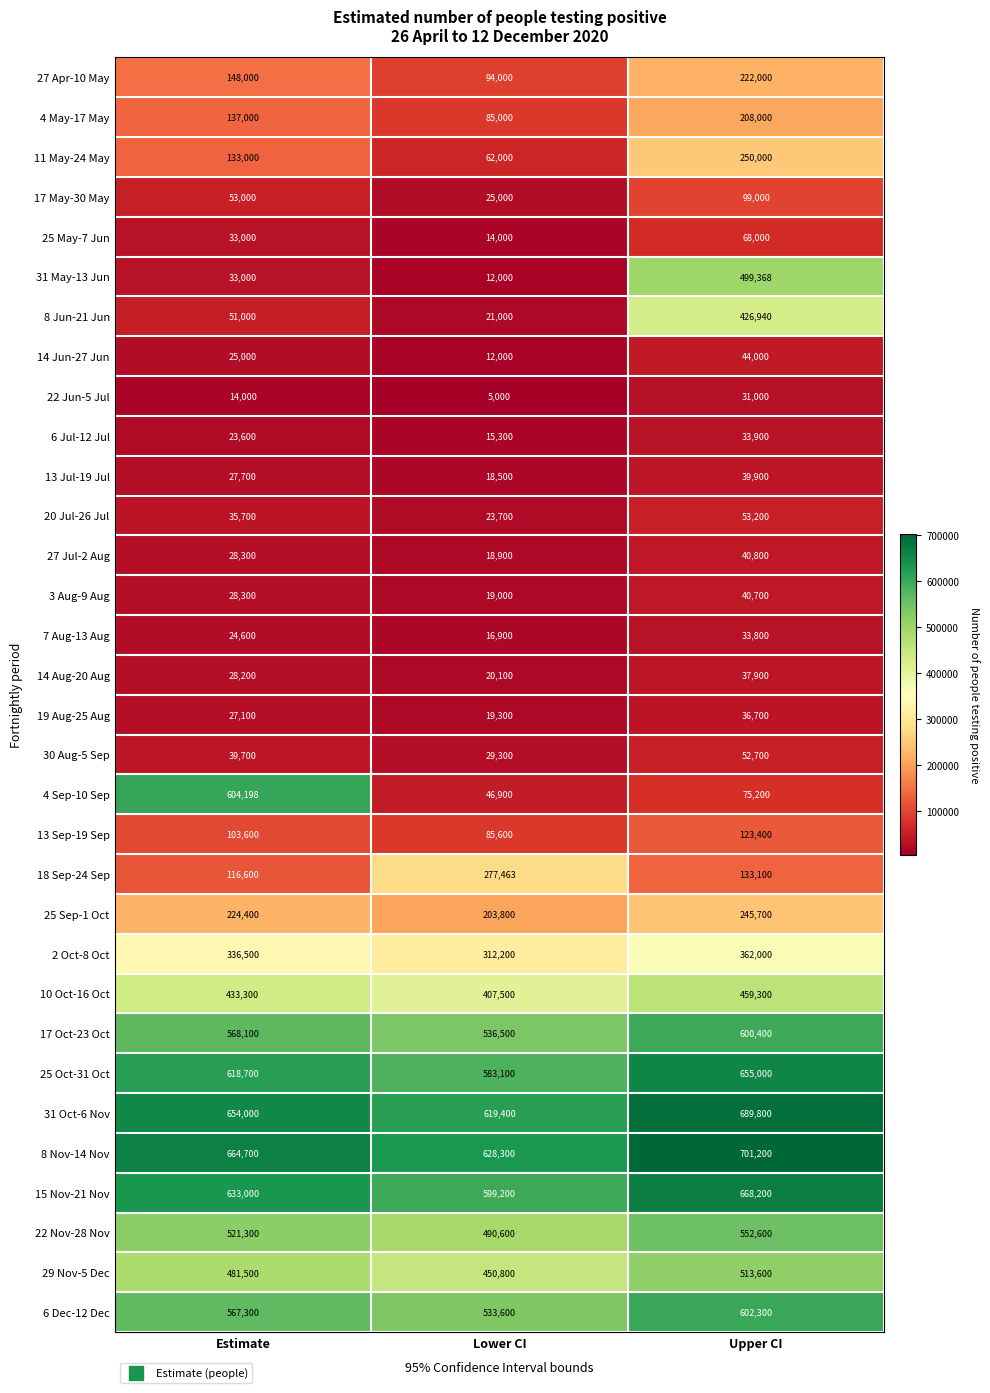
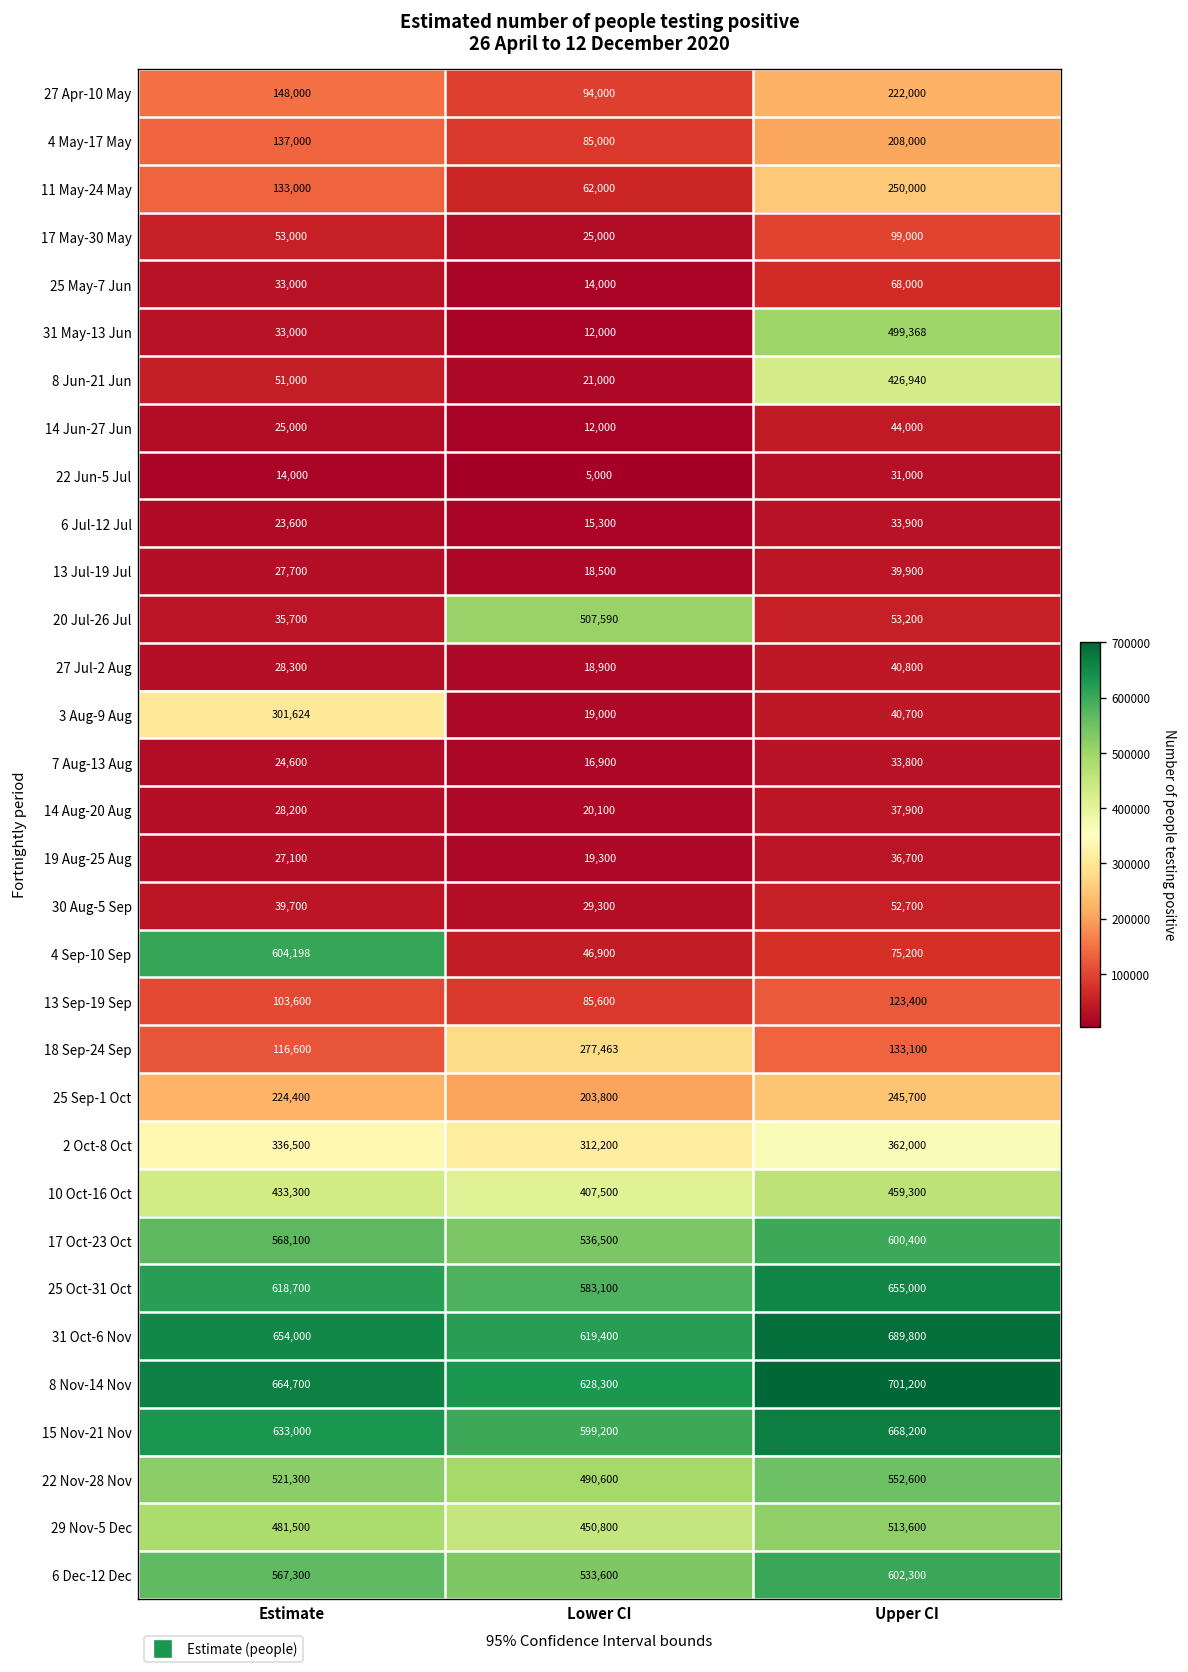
20 Jul-26 Jul, Lower CI: 23,700 -> 507,590
3 Aug-9 Aug, Estimate: 28,300 -> 301,624
